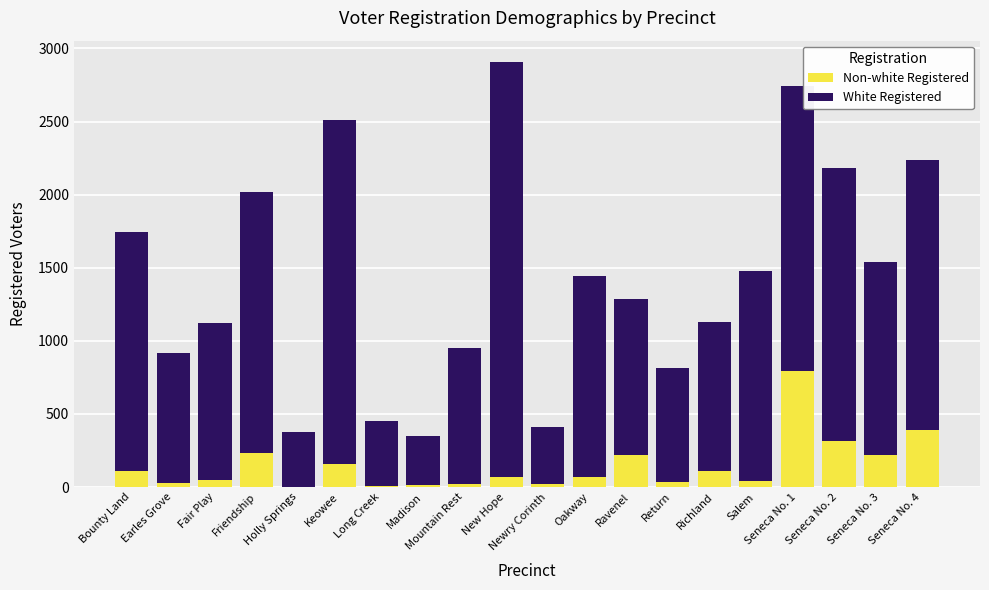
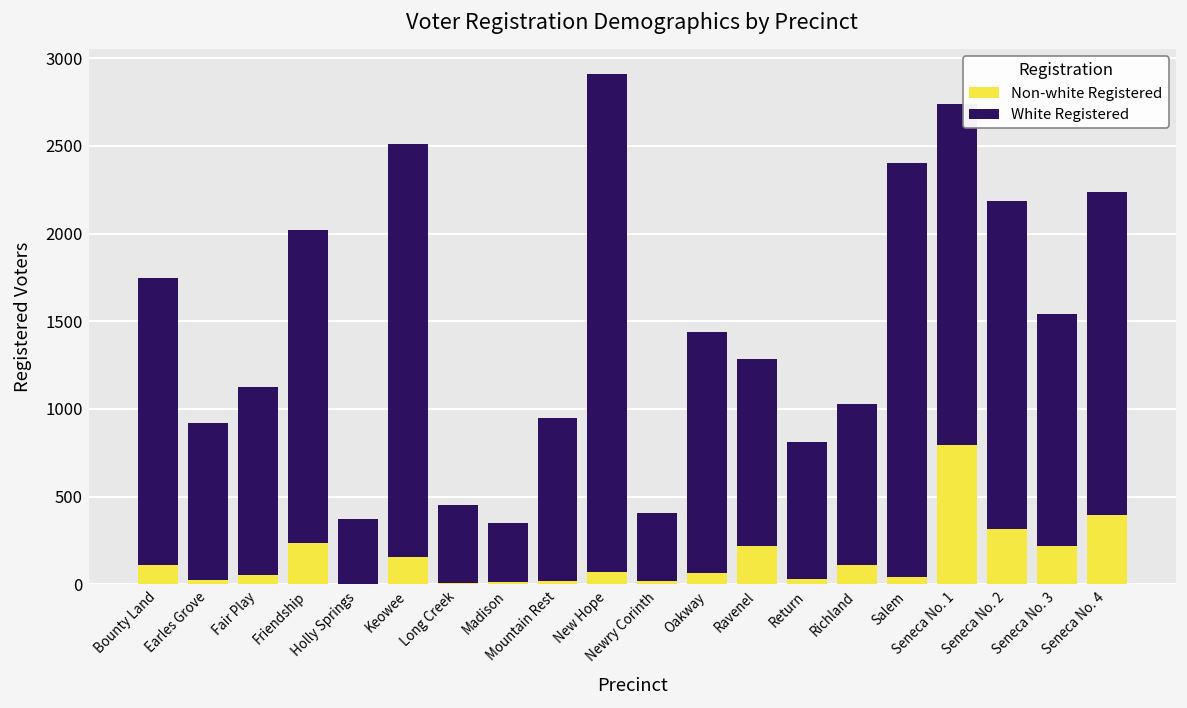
White Registered, Richland: 1020 -> 920
White Registered, Salem: 1430 -> 2360
